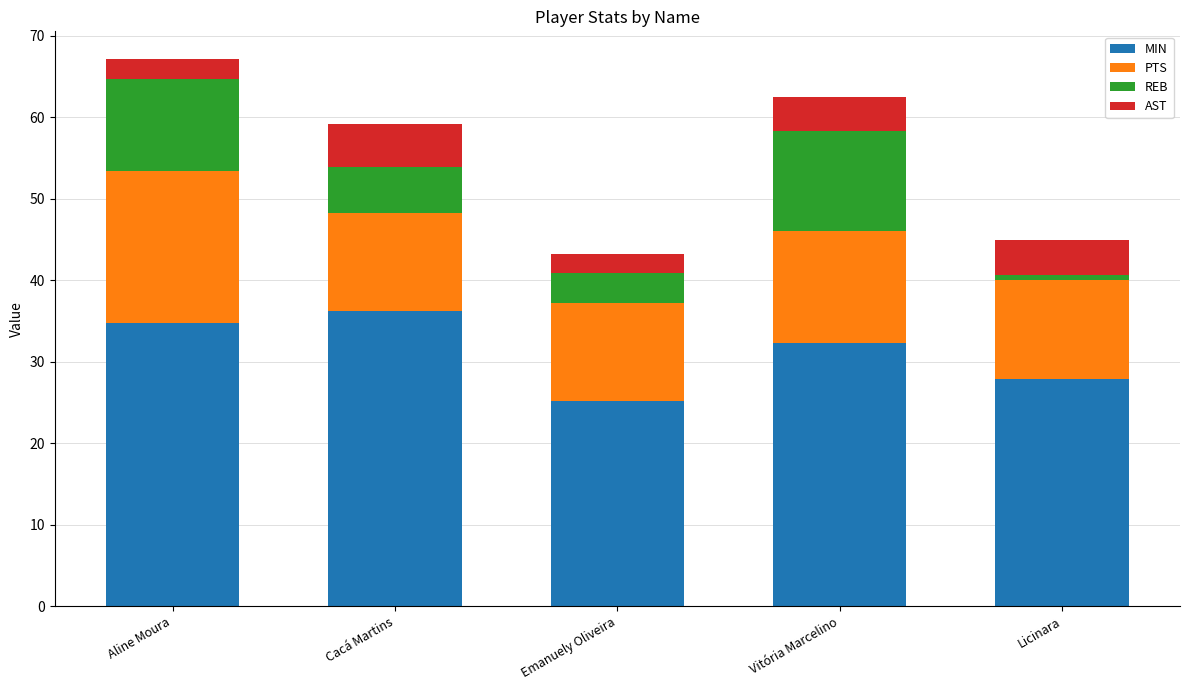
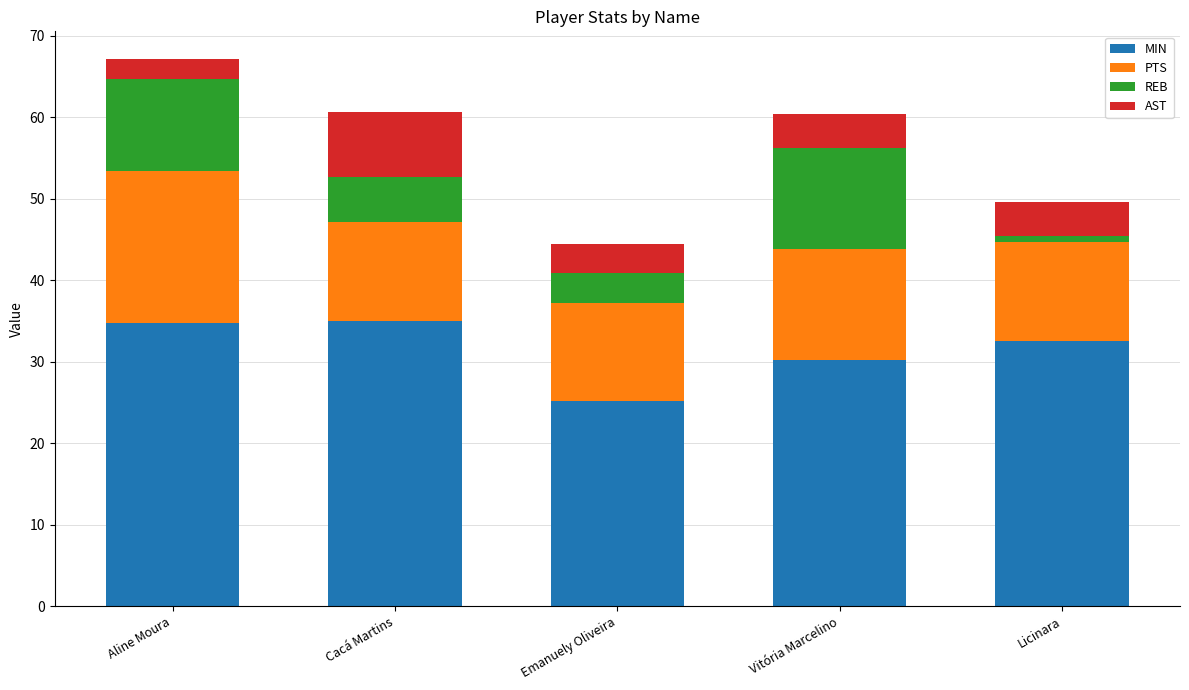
MIN, Cacá Martins: 36 -> 35
AST, Cacá Martins: 5 -> 8
AST, Emanuely Oliveira: 2 -> 4
MIN, Vitória Marcelino: 32 -> 30
MIN, Licinara: 28 -> 33
